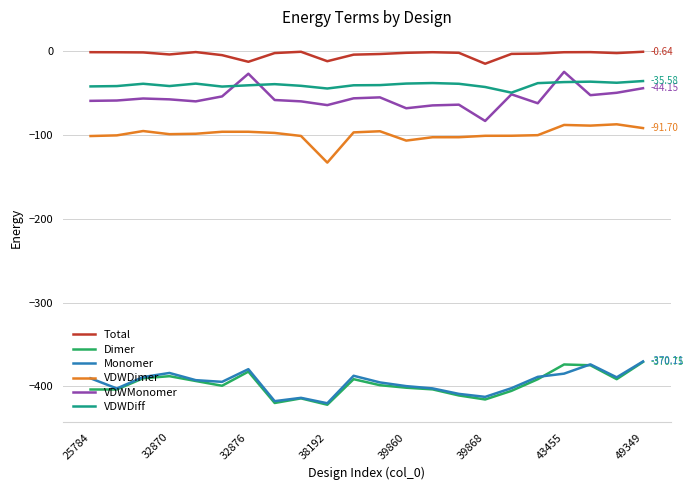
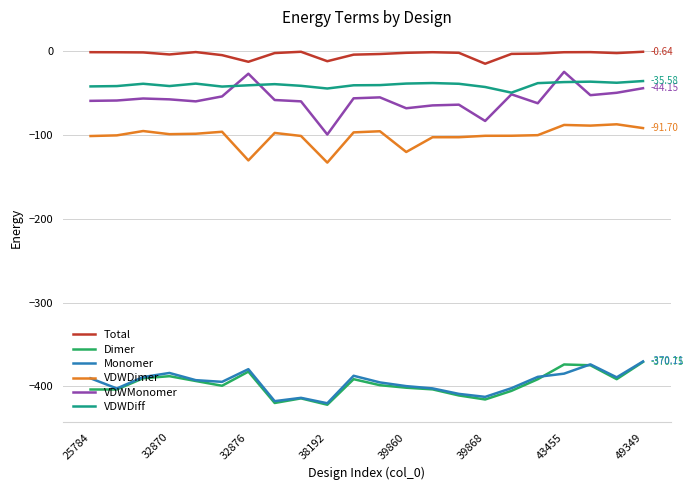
VDWDimer, 32876: -100 -> -130
VDWMonomer, 38192: -60 -> -100
VDWDimer, 39860: -110 -> -120
